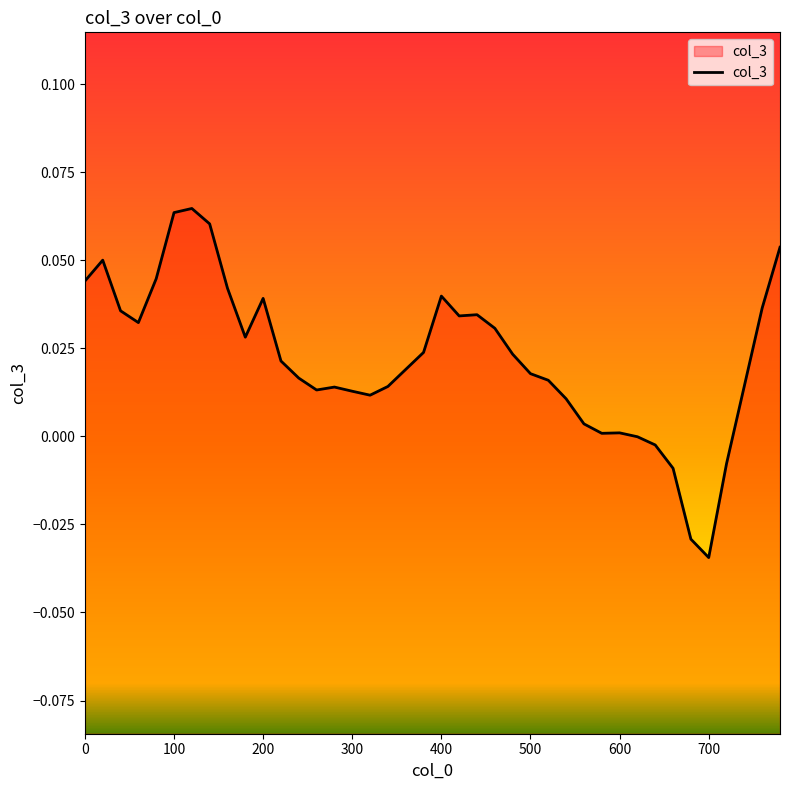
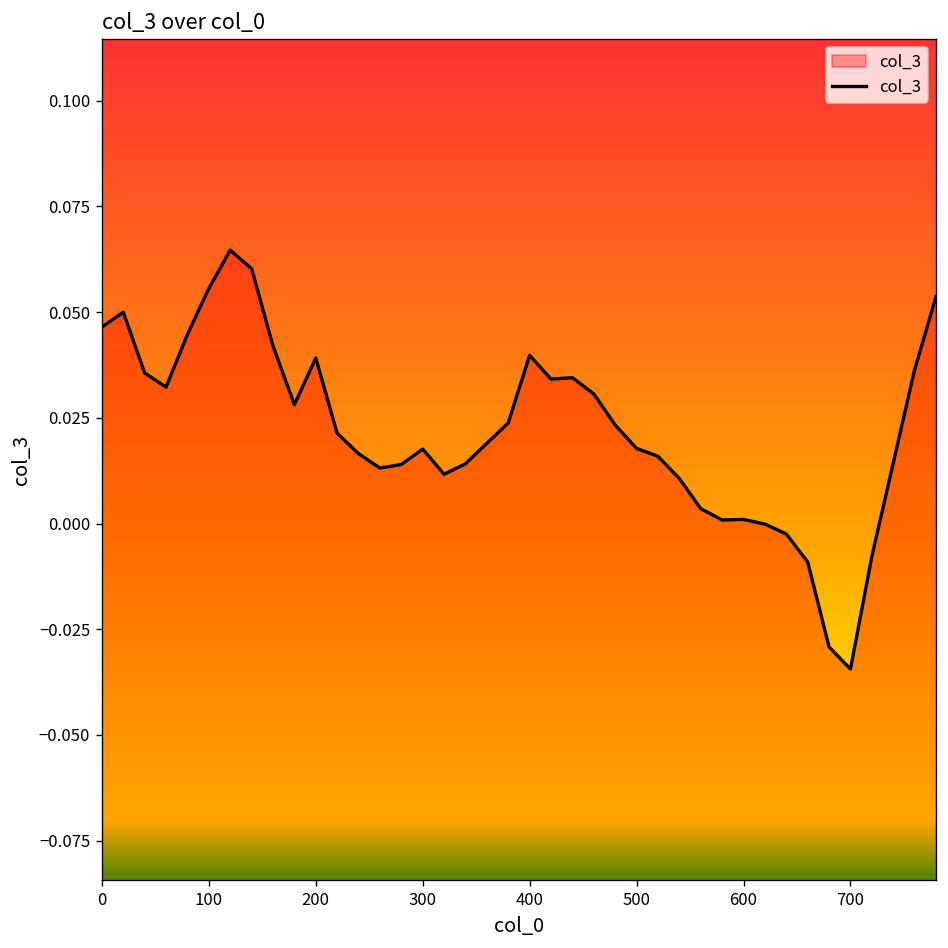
0: 0.044 -> 0.046
100: 0.063 -> 0.056
300: 0.013 -> 0.018
